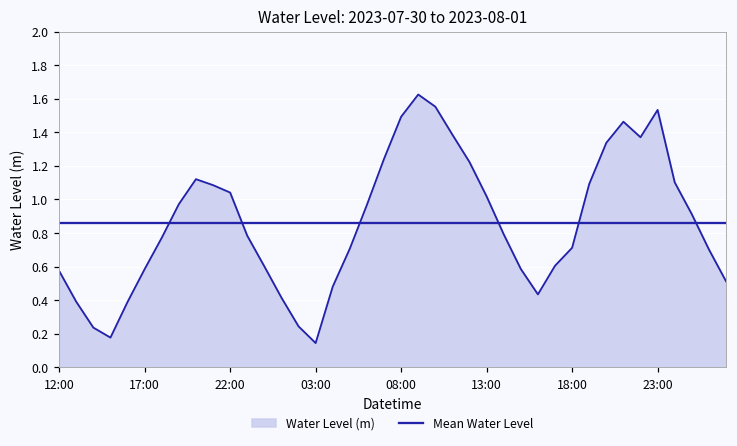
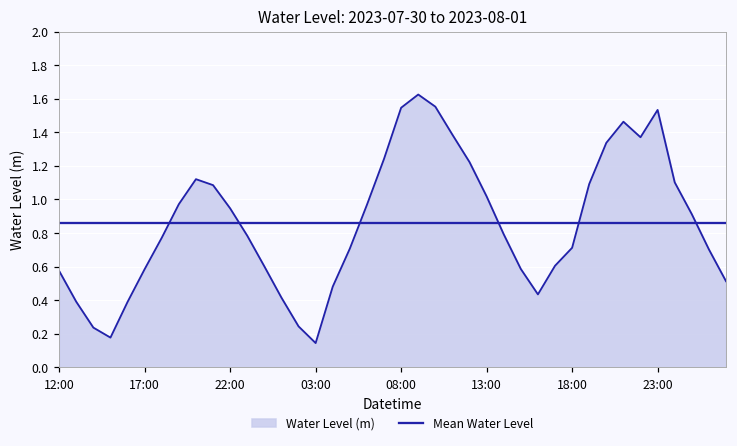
22:00: 1.04 -> 0.95
08:00: 1.49 -> 1.55
